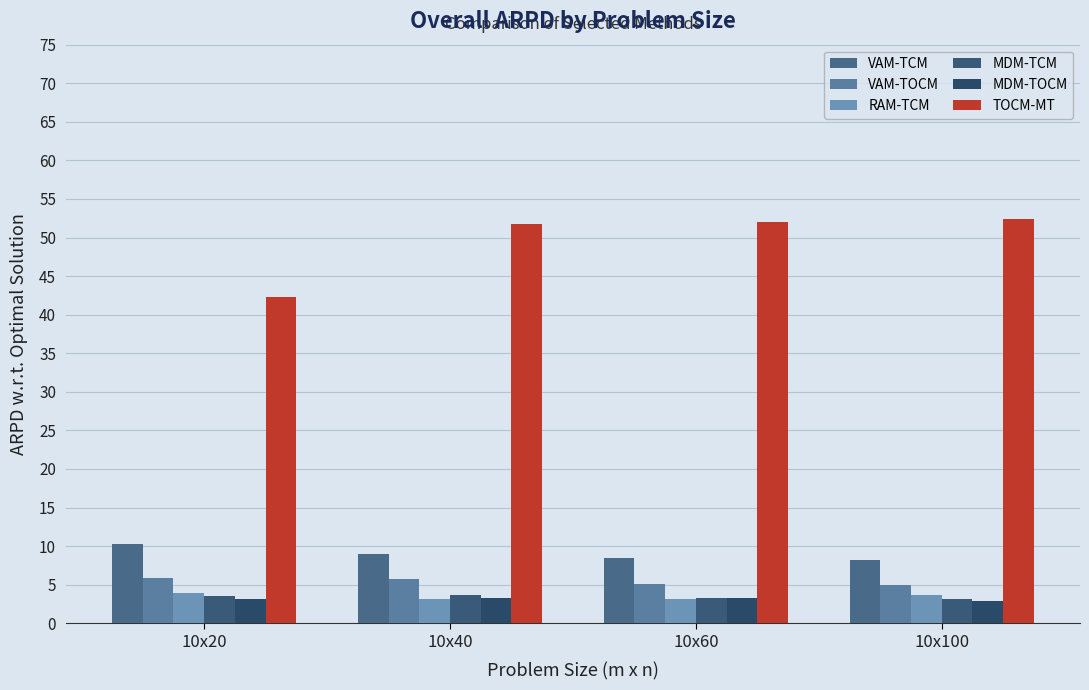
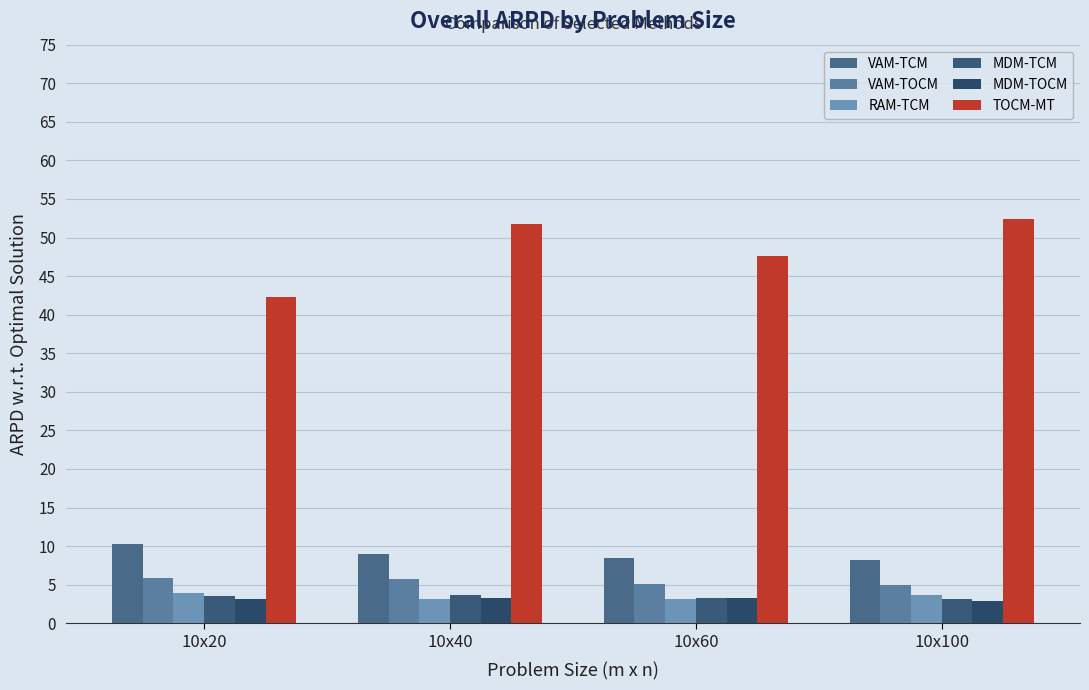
TOCM-MT, 10x60: 52 -> 48
